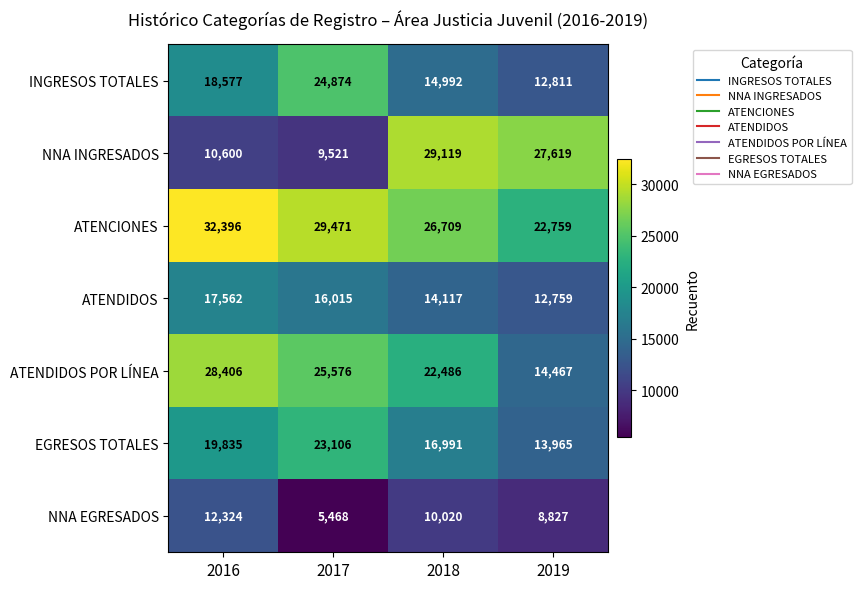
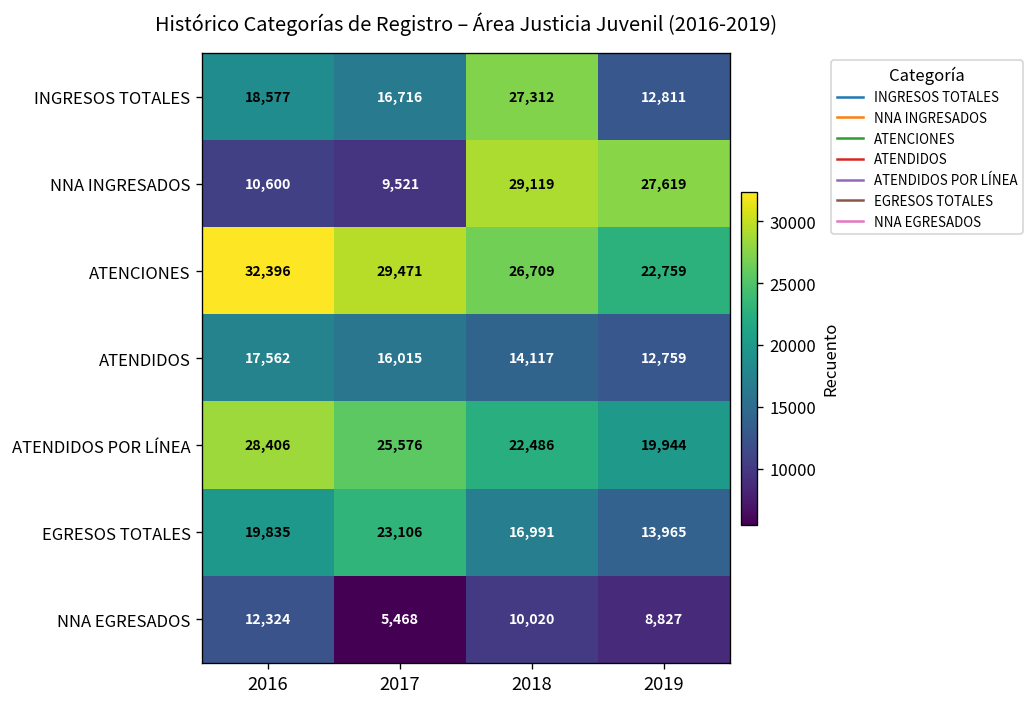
INGRESOS TOTALES, 2017: 24,874 -> 16,716
INGRESOS TOTALES, 2018: 14,992 -> 27,312
ATENDIDOS POR LÍNEA, 2019: 14,467 -> 19,944
